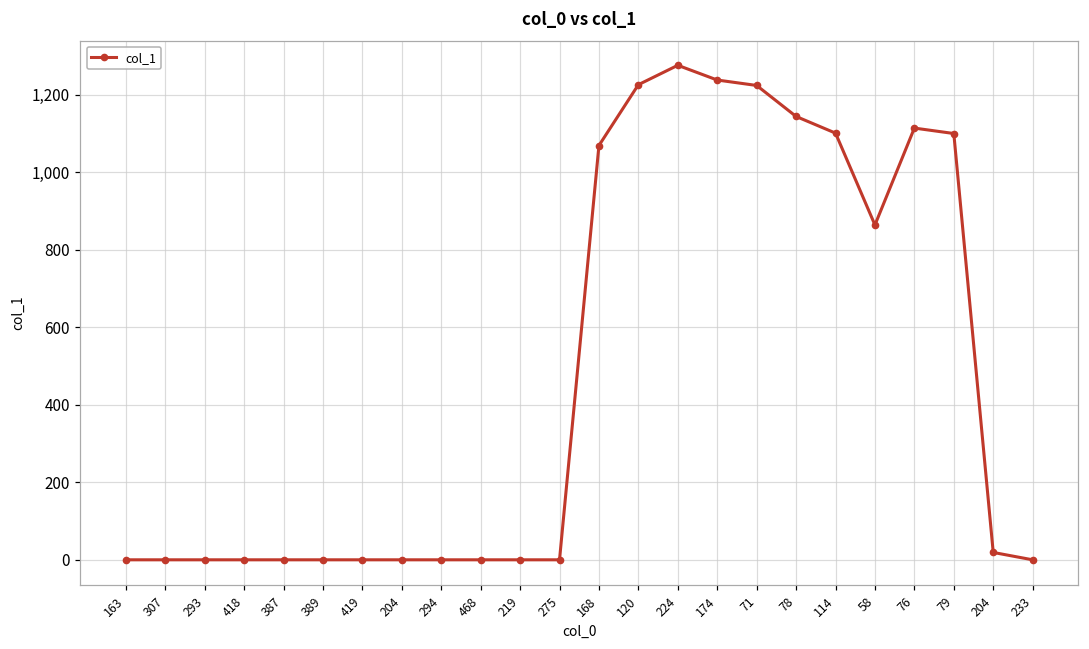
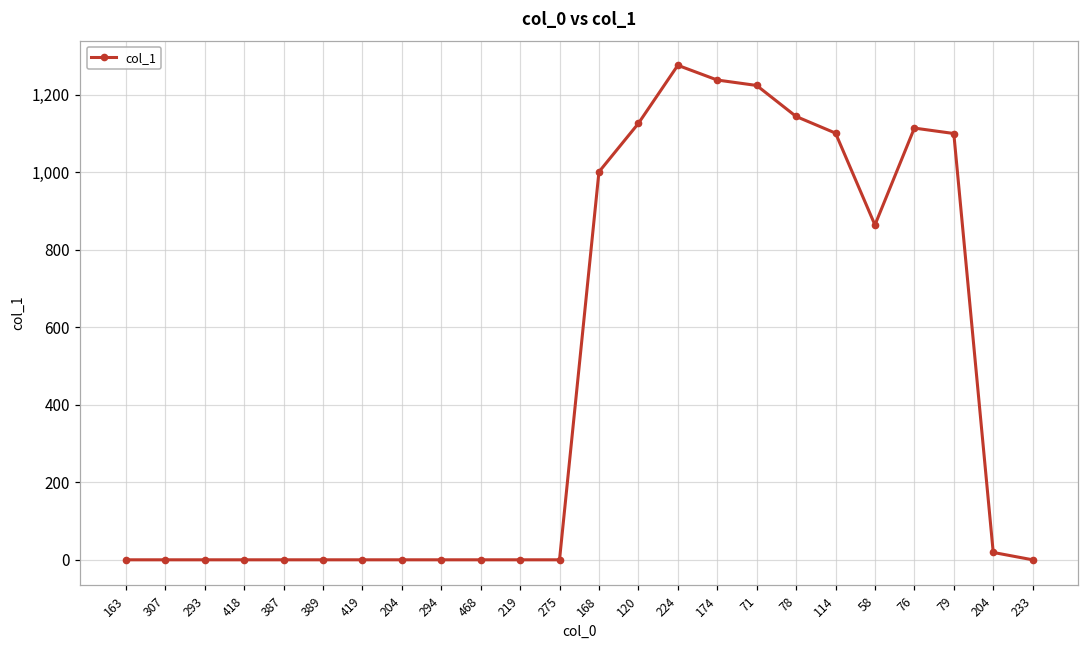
168: 1,070 -> 1,000
120: 1,230 -> 1,130
